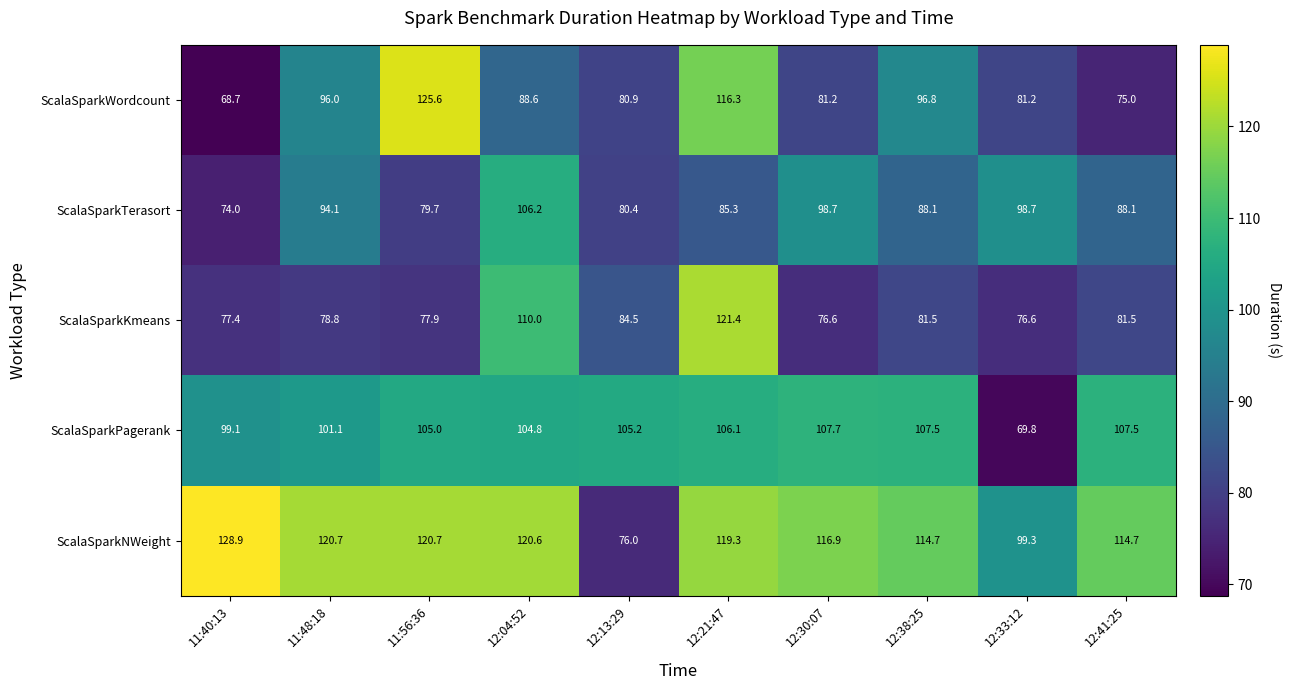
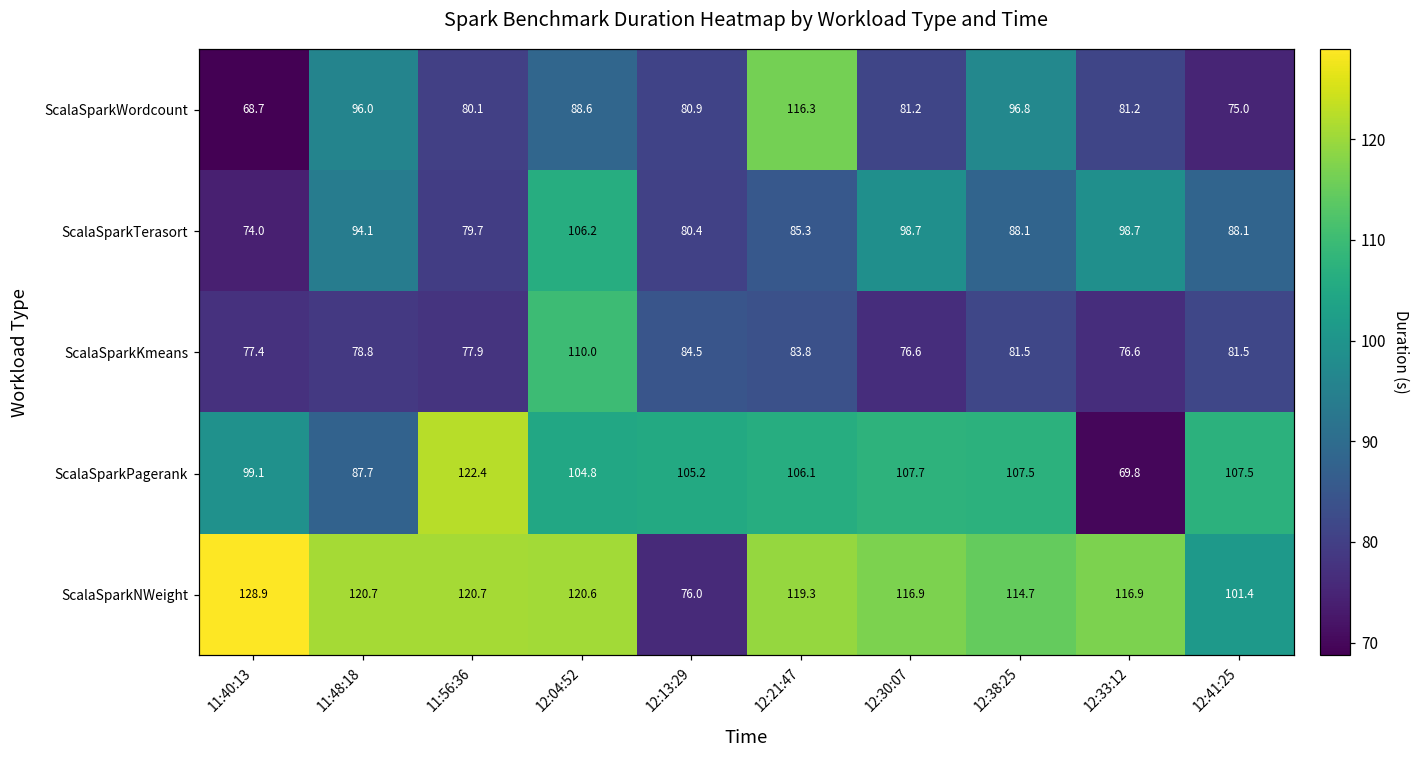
ScalaSparkWordcount, 11:56:36: 125.6 -> 80.1
ScalaSparkKmeans, 12:21:47: 121.4 -> 83.8
ScalaSparkPagerank, 11:48:18: 101.1 -> 87.7
ScalaSparkPagerank, 11:56:36: 105.0 -> 122.4
ScalaSparkNWeight, 12:33:12: 99.3 -> 116.9
ScalaSparkNWeight, 12:41:25: 114.7 -> 101.4
